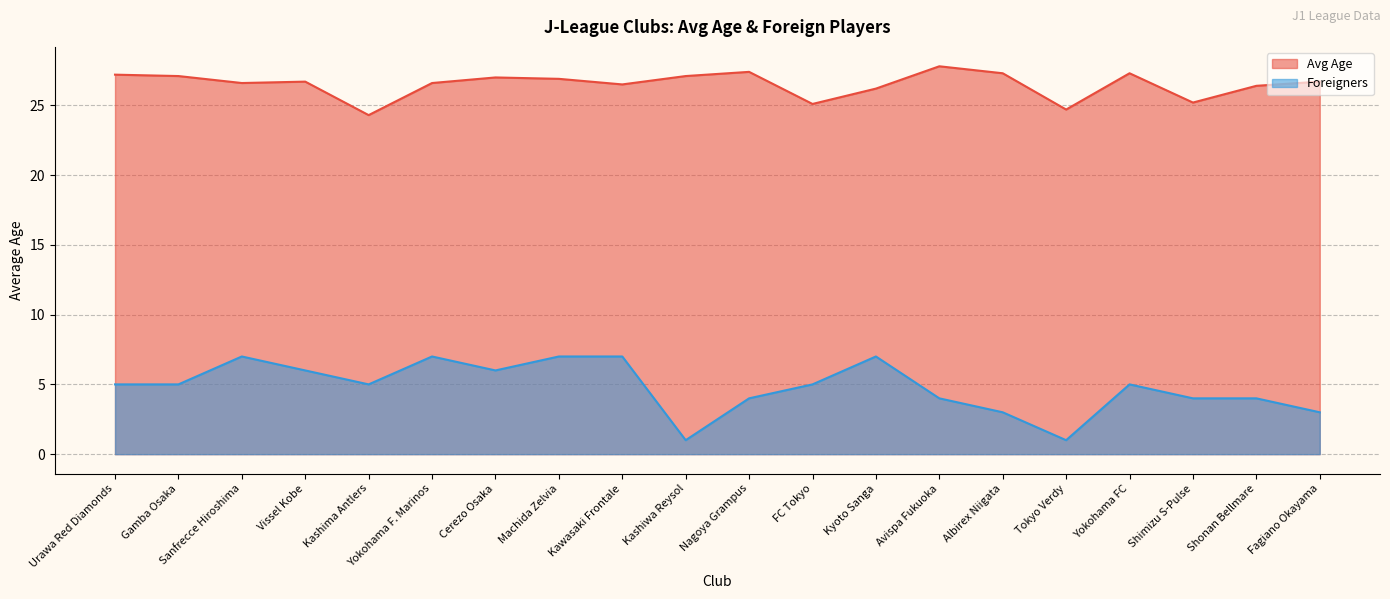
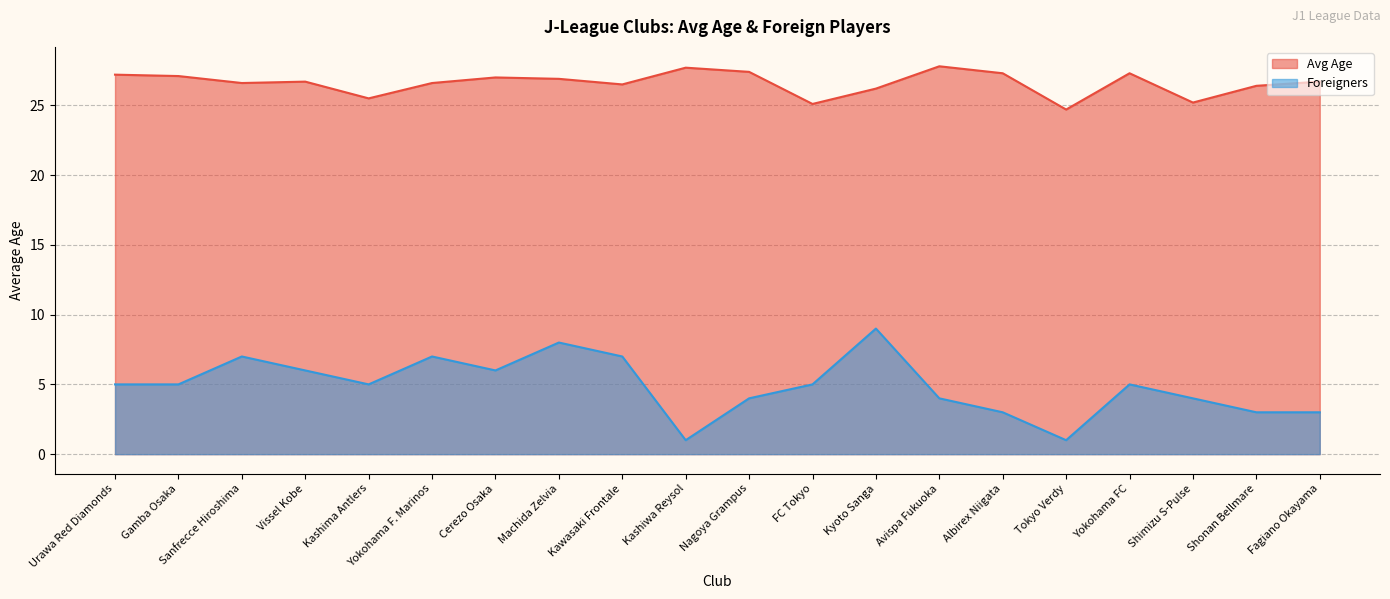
Avg Age, Kashima Antlers: 24.3 -> 25.5
Foreigners, Machida Zelvia: 7 -> 8
Avg Age, Kashiwa Reysol: 27.1 -> 27.7
Foreigners, Kyoto Sanga: 7 -> 9
Foreigners, Shonan Bellmare: 4 -> 3
